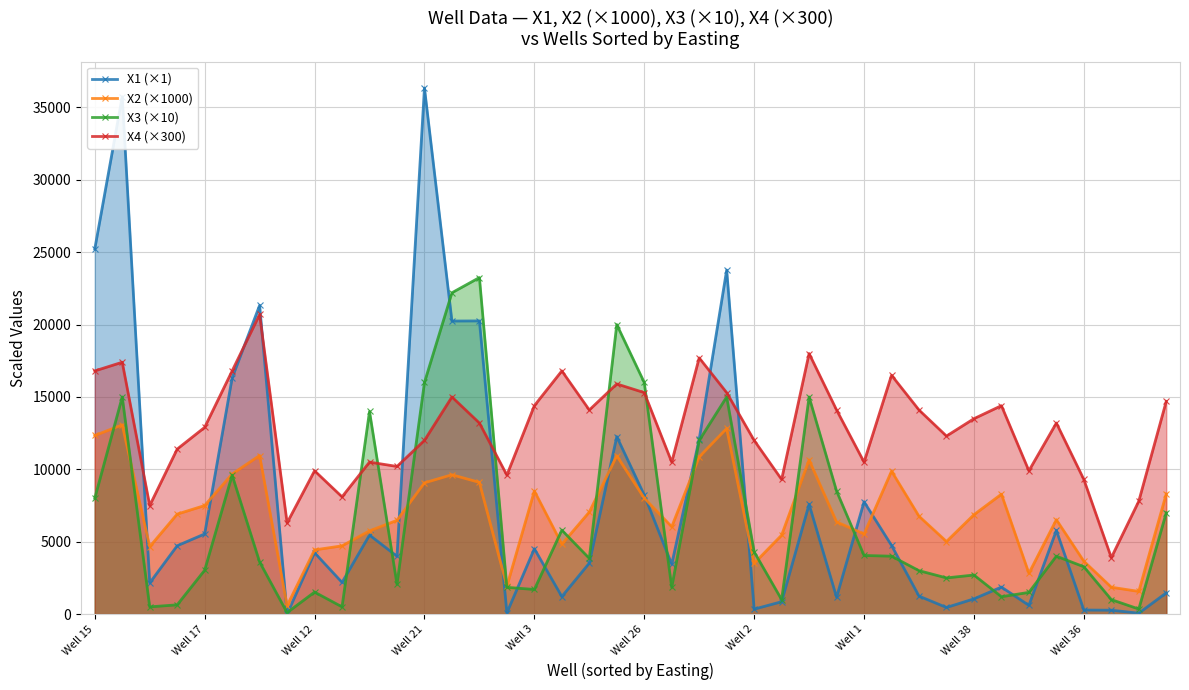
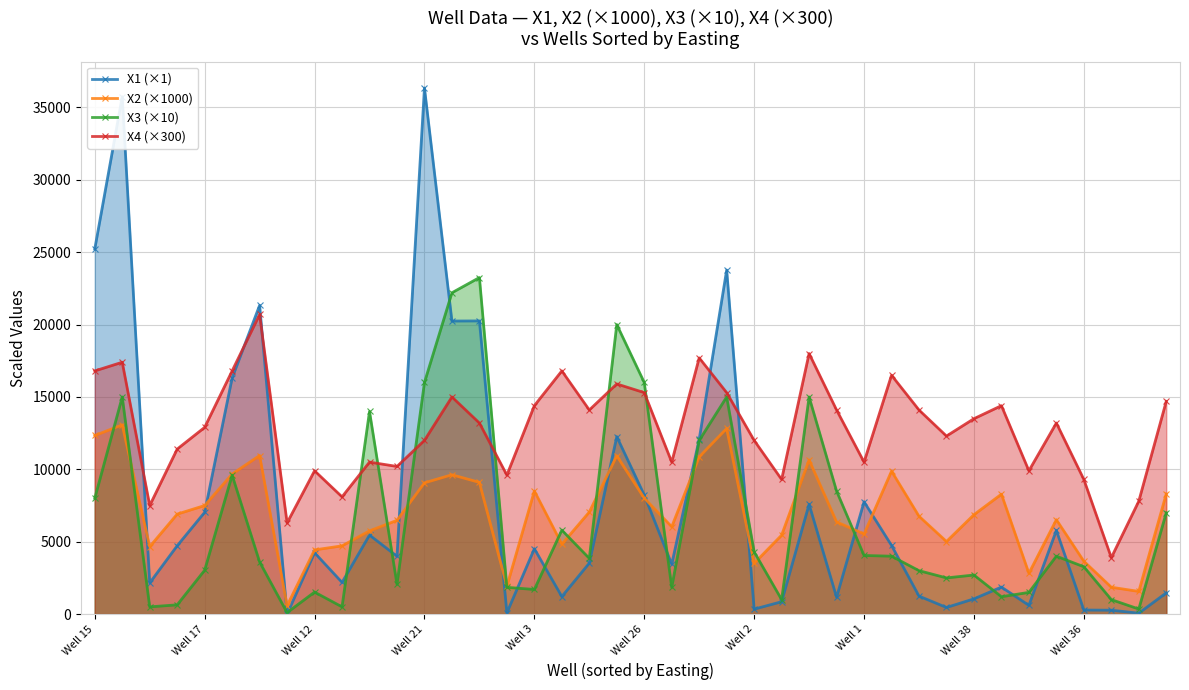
X1 (×1), Well 17: 5500 -> 7000
